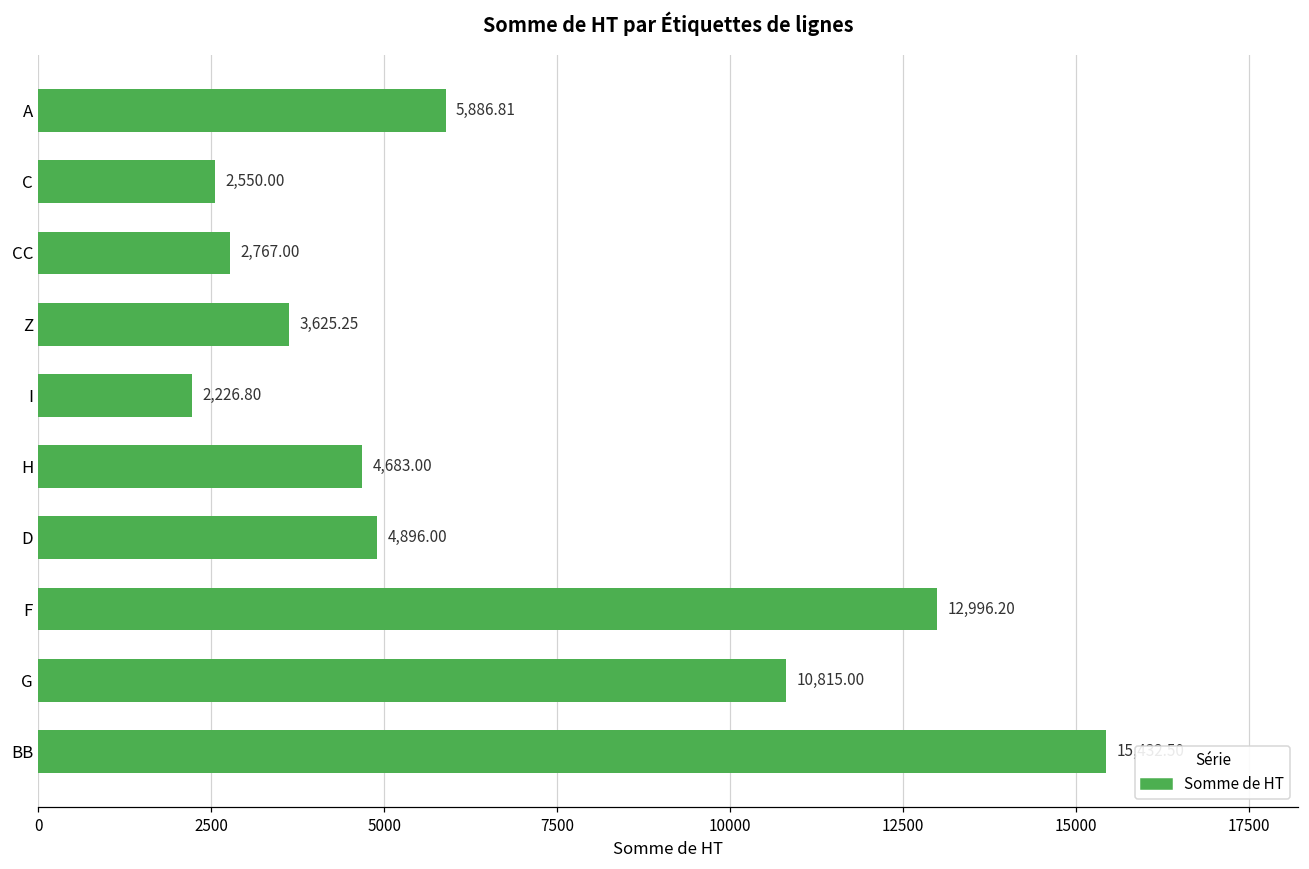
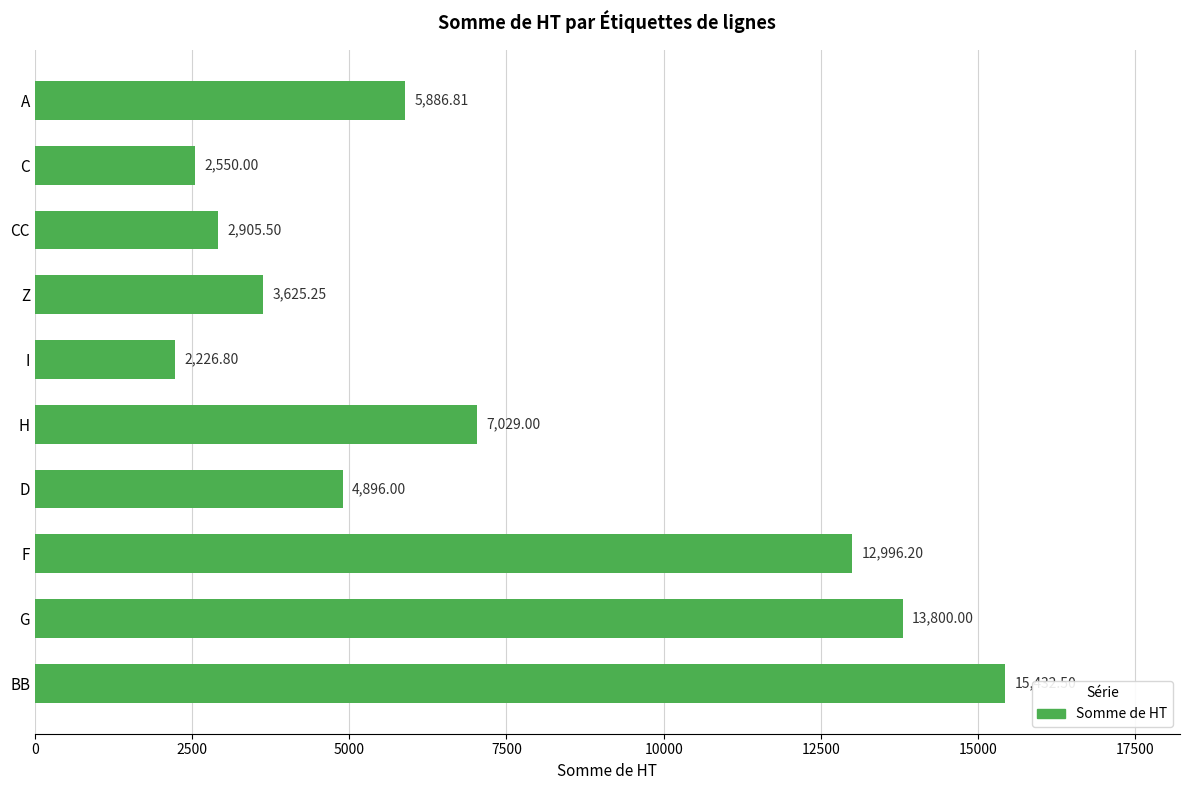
CC: 2,767.00 -> 2,905.50
H: 4,683.00 -> 7,029.00
G: 10,815.00 -> 13,800.00
